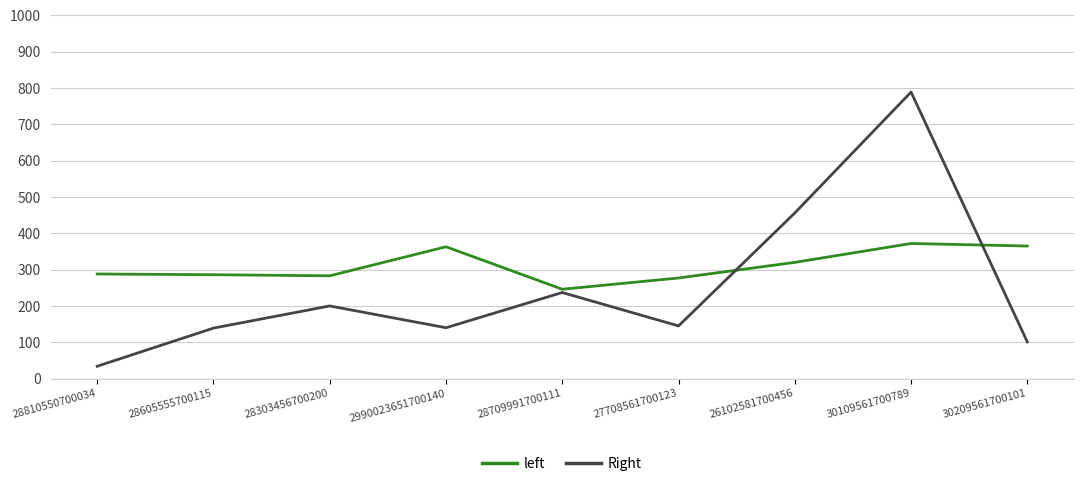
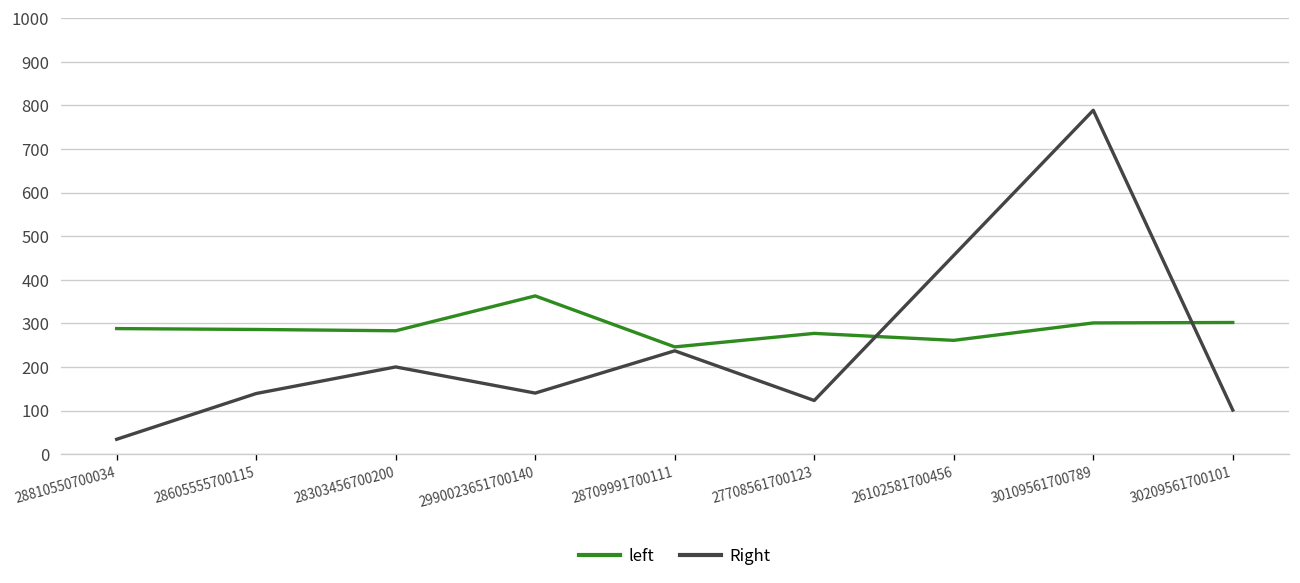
Right, 27708561700123: 150 -> 120
left, 26102581700456: 320 -> 260
left, 30109561700789: 370 -> 300
left, 30209561700101: 370 -> 300
